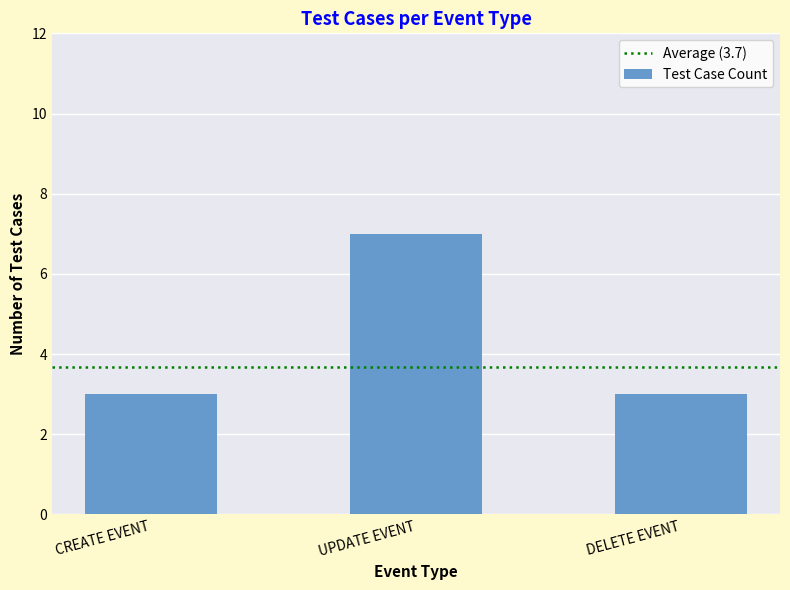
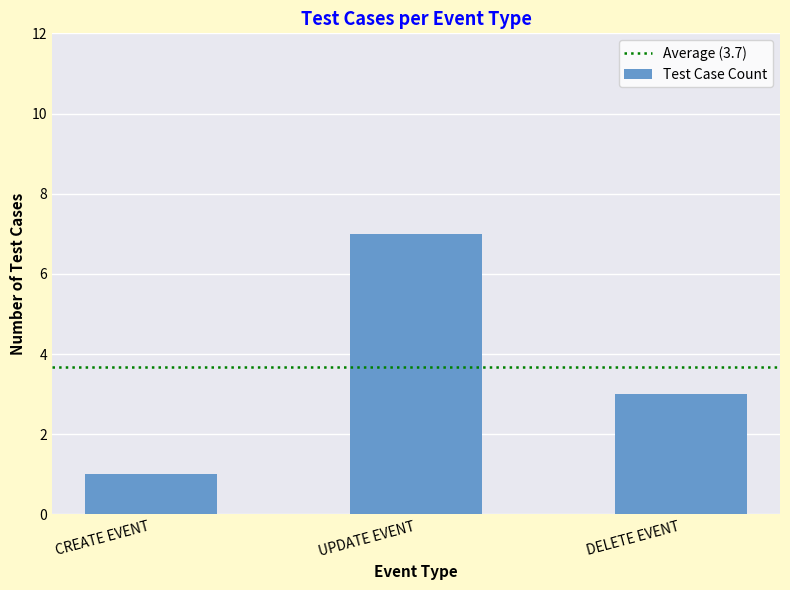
CREATE EVENT: 3 -> 1
